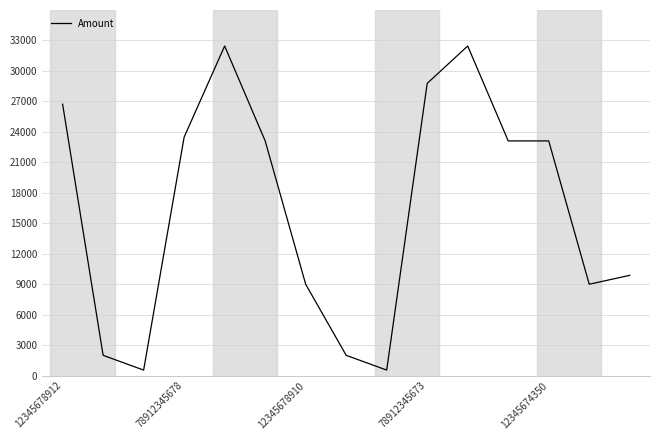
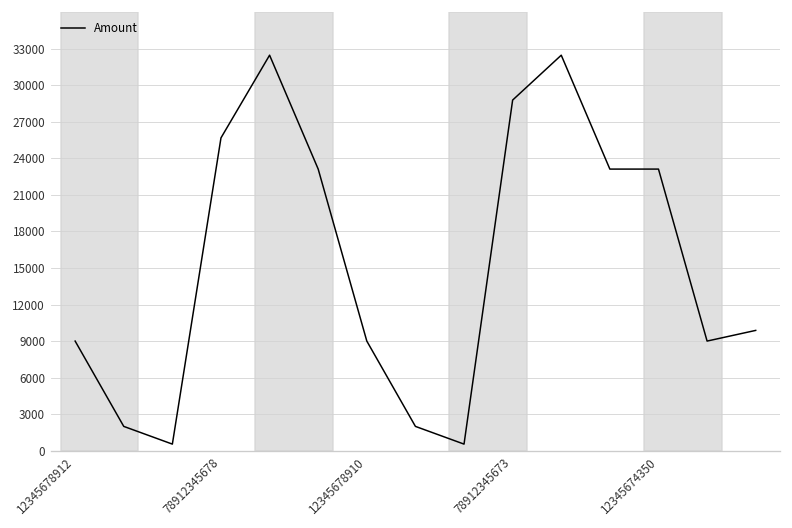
12345678912: 26700 -> 9000
78912345678: 23500 -> 25700
